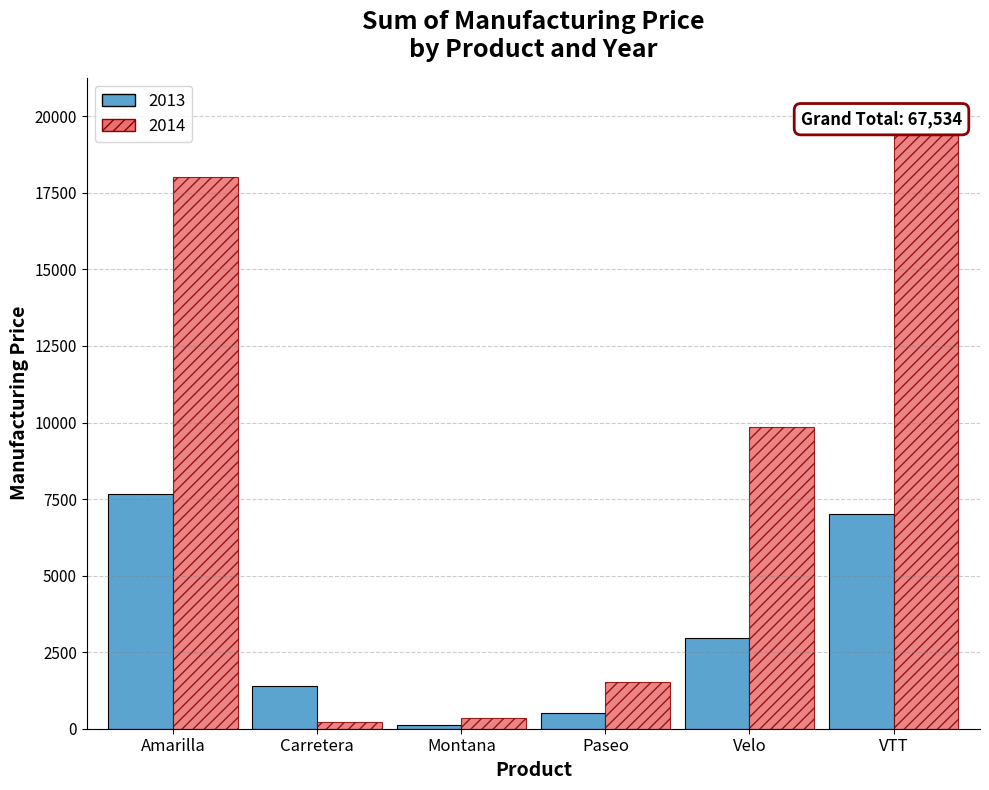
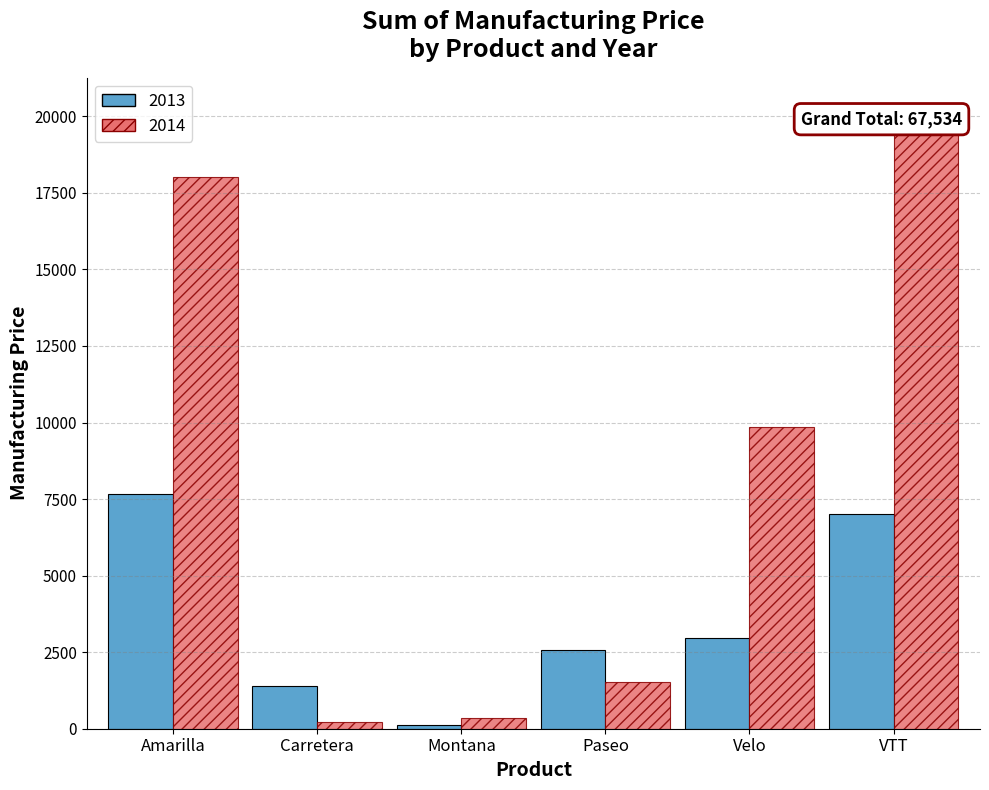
2013, Paseo: 500 -> 2600
